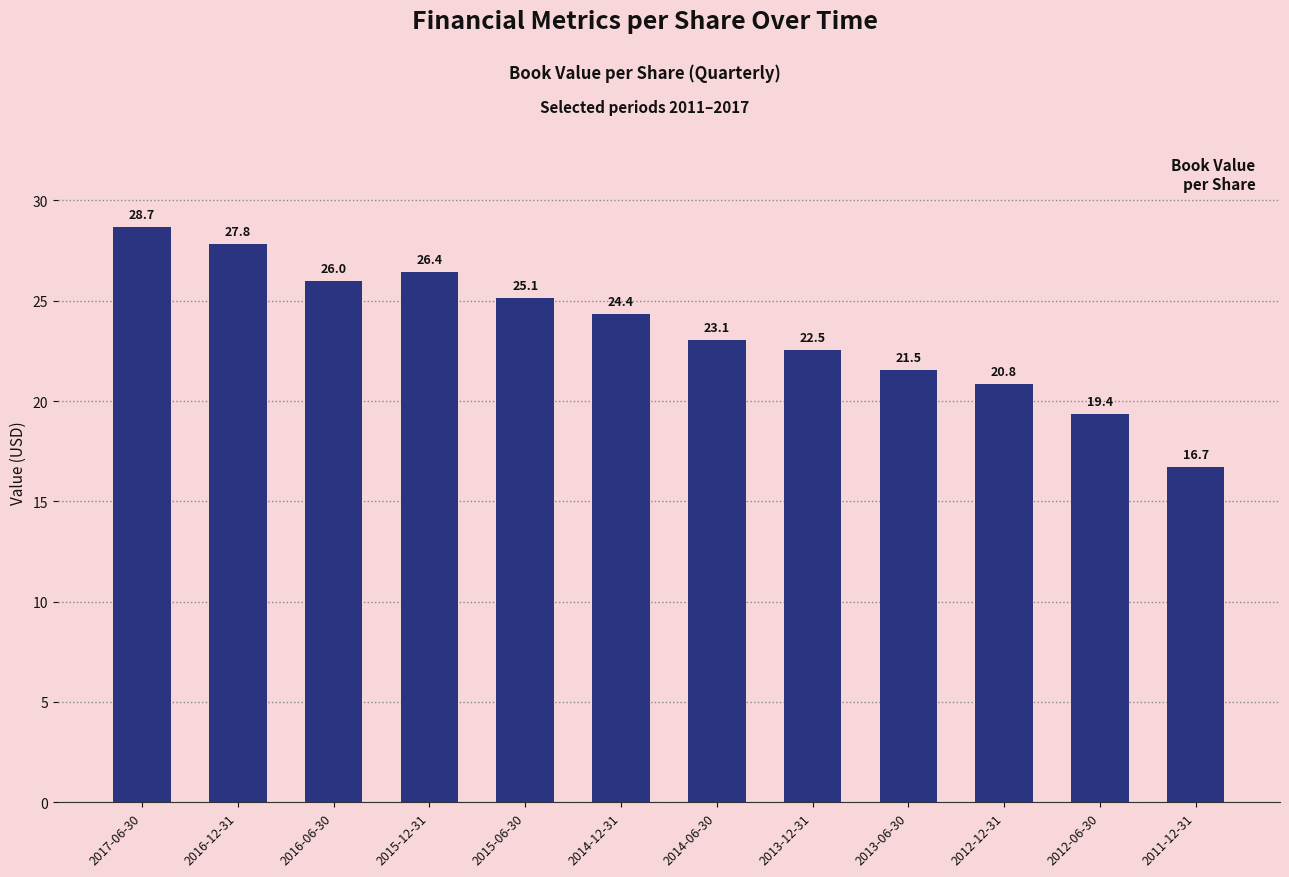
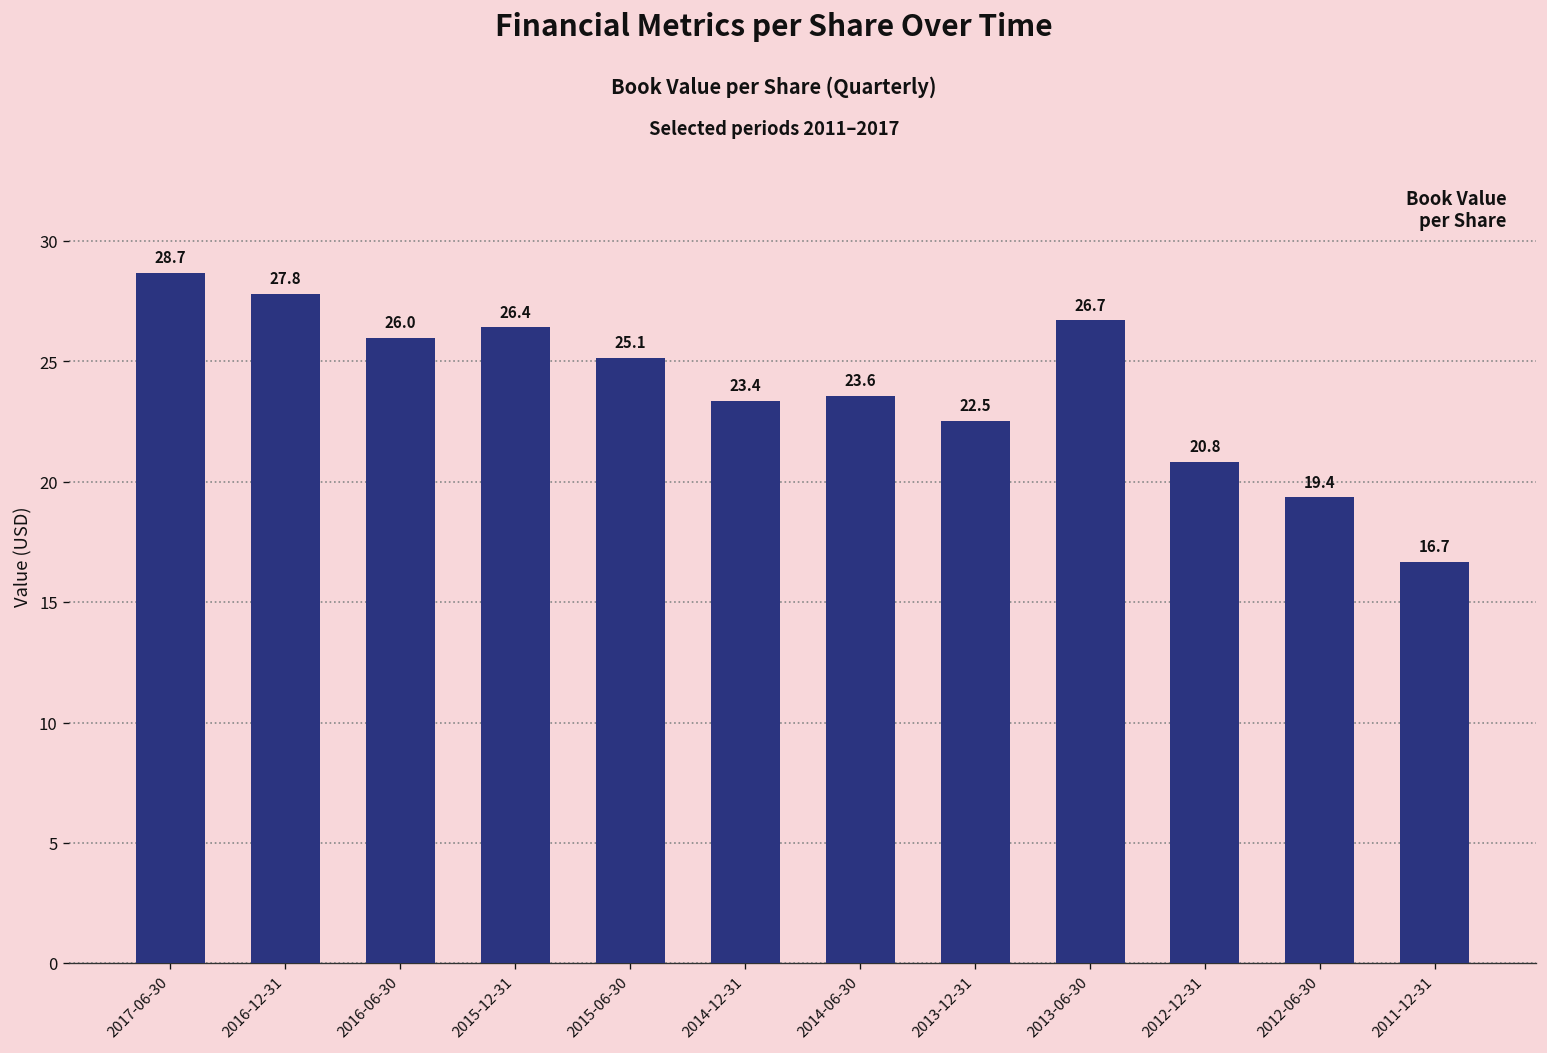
2014-12-31: 24.4 -> 23.4
2014-06-30: 23.1 -> 23.6
2013-06-30: 21.5 -> 26.7
